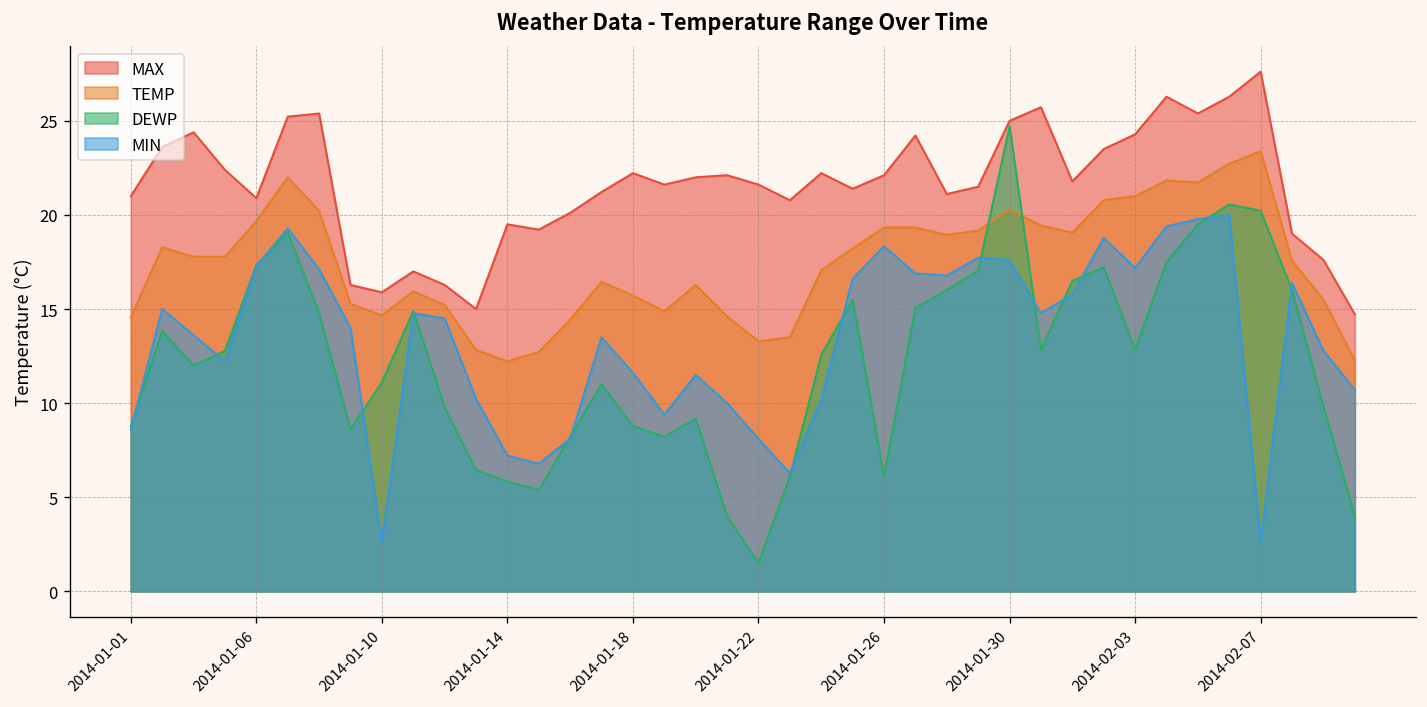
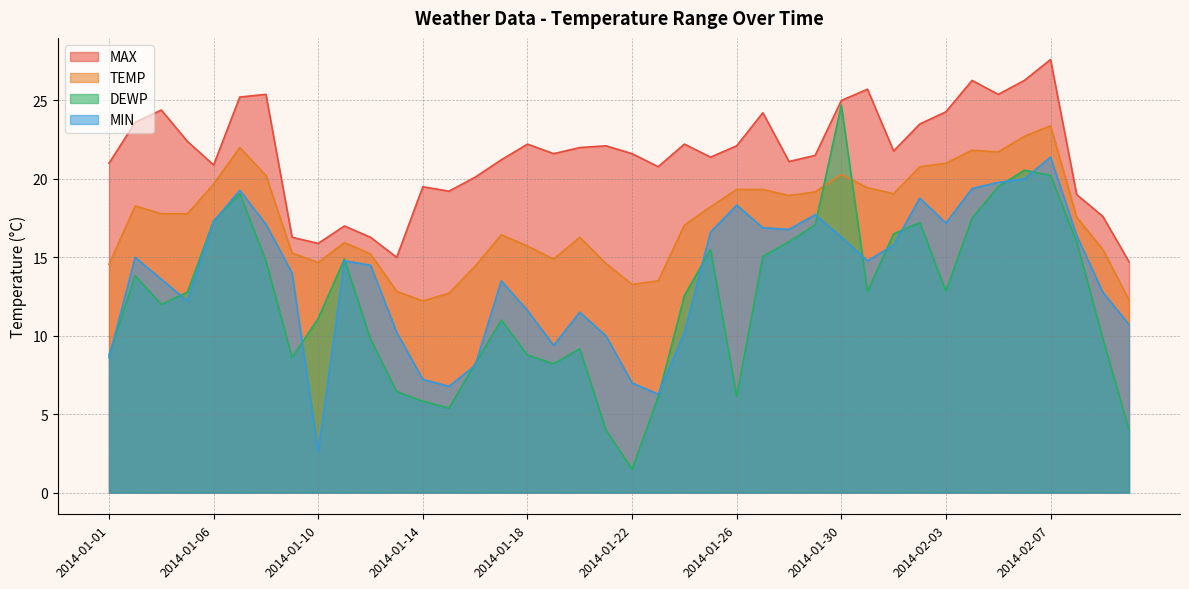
MIN, 2014-01-22: 8.1 -> 7.0
MIN, 2014-01-30: 17.6 -> 16.3
MIN, 2014-02-07: 2.7 -> 21.4
